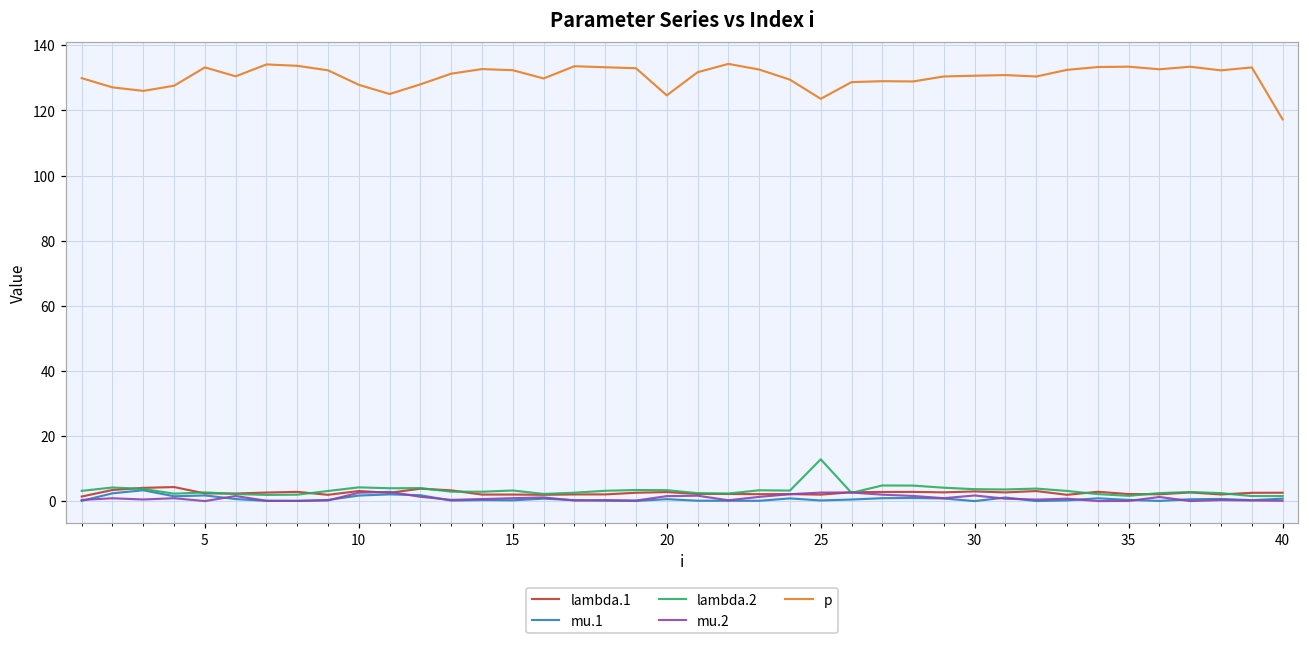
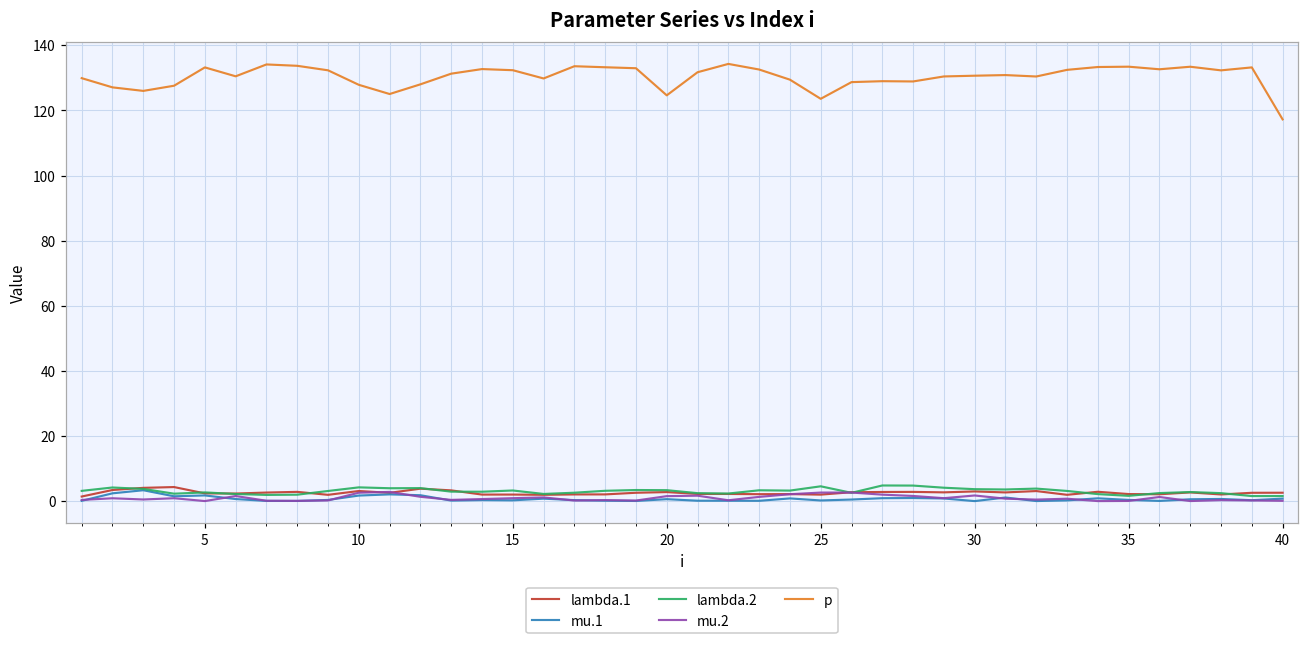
lambda.2, 25: 13 -> 5
